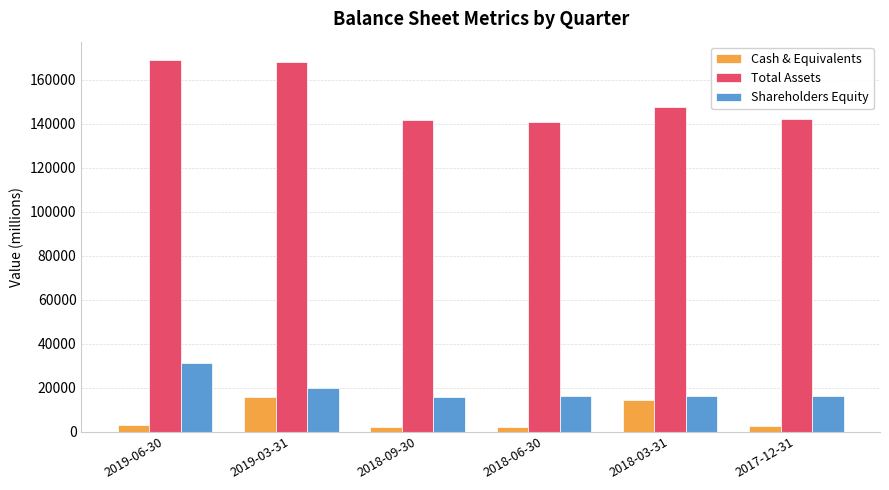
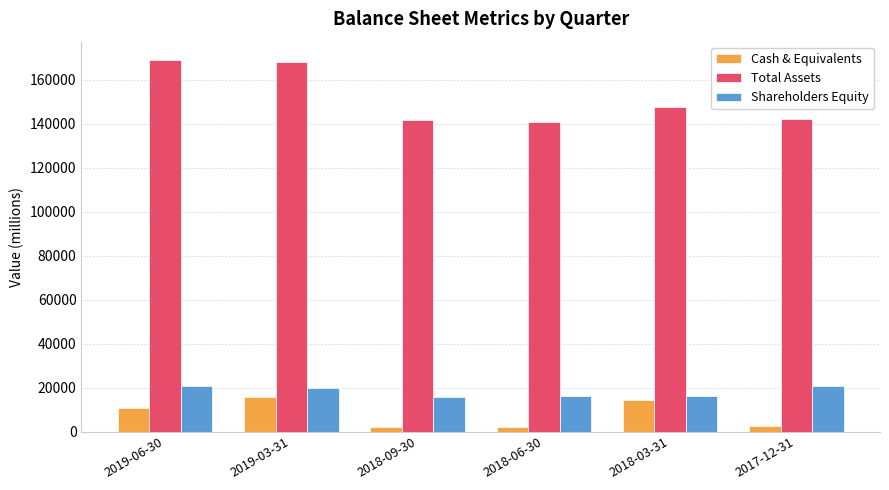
Cash & Equivalents, 2019-06-30: 3000 -> 11000
Shareholders Equity, 2019-06-30: 31000 -> 20000
Shareholders Equity, 2017-12-31: 16000 -> 21000
